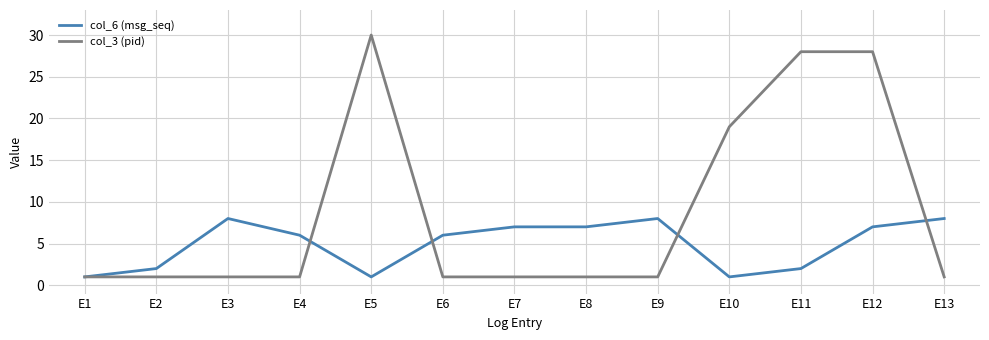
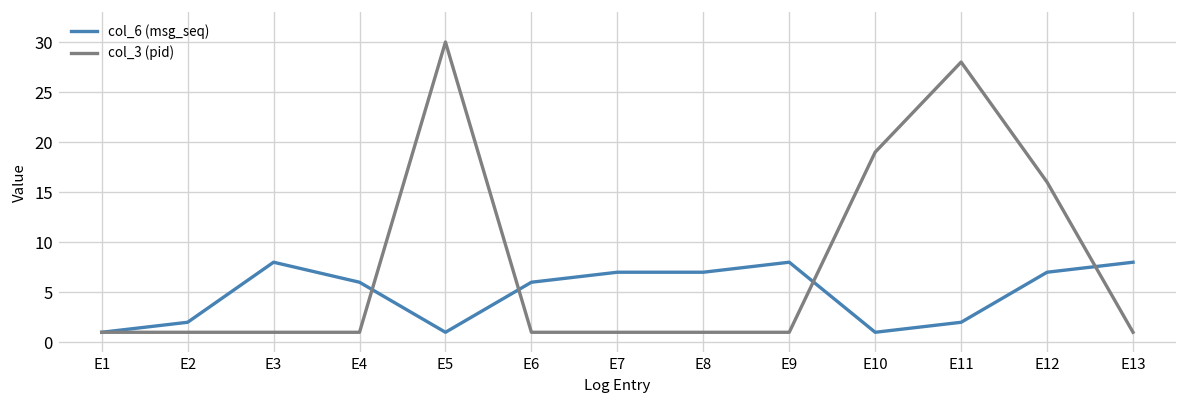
col_3 (pid), E12: 28 -> 16
